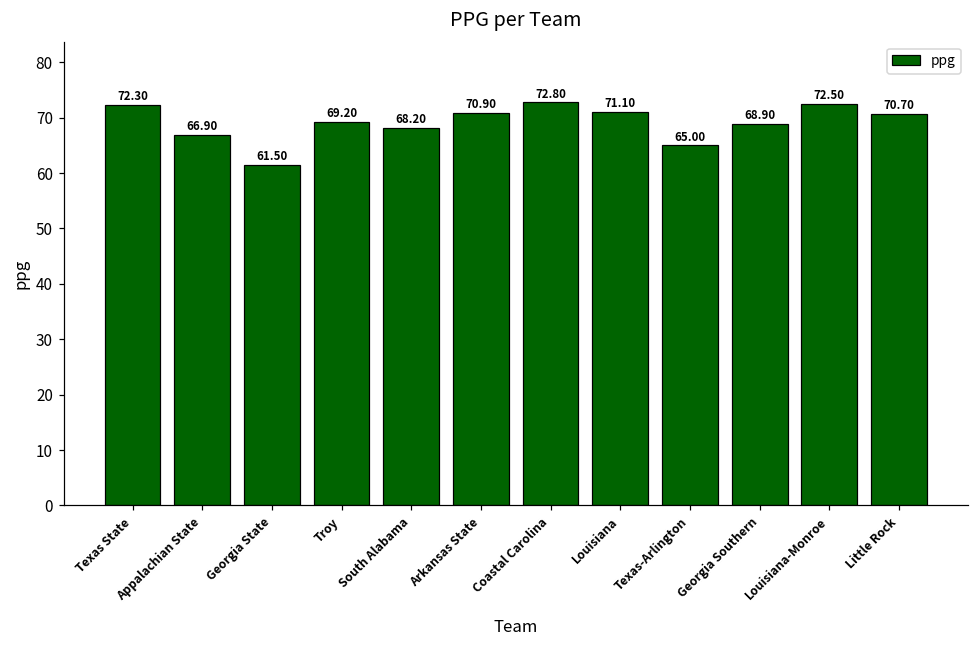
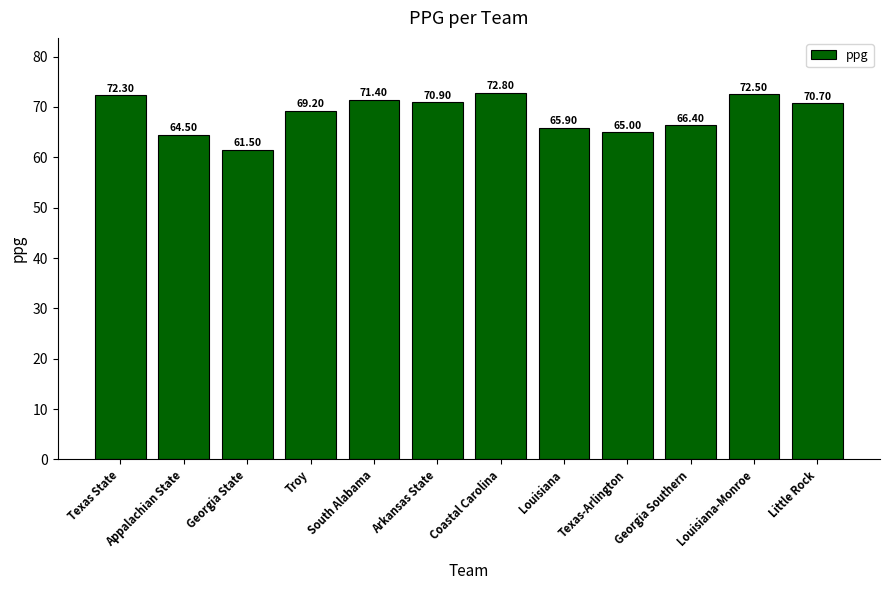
Appalachian State: 66.90 -> 64.50
South Alabama: 68.20 -> 71.40
Louisiana: 71.10 -> 65.90
Georgia Southern: 68.90 -> 66.40
